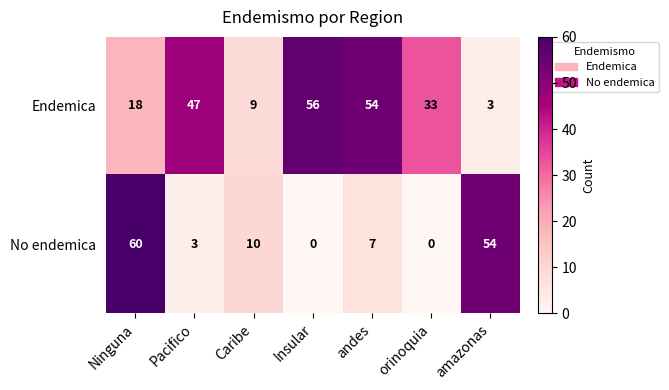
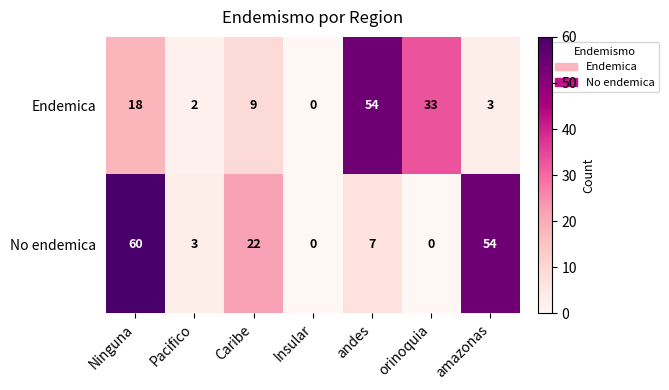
Endemica, Pacifico: 47 -> 2
Endemica, Insular: 56 -> 0
No endemica, Caribe: 10 -> 22
